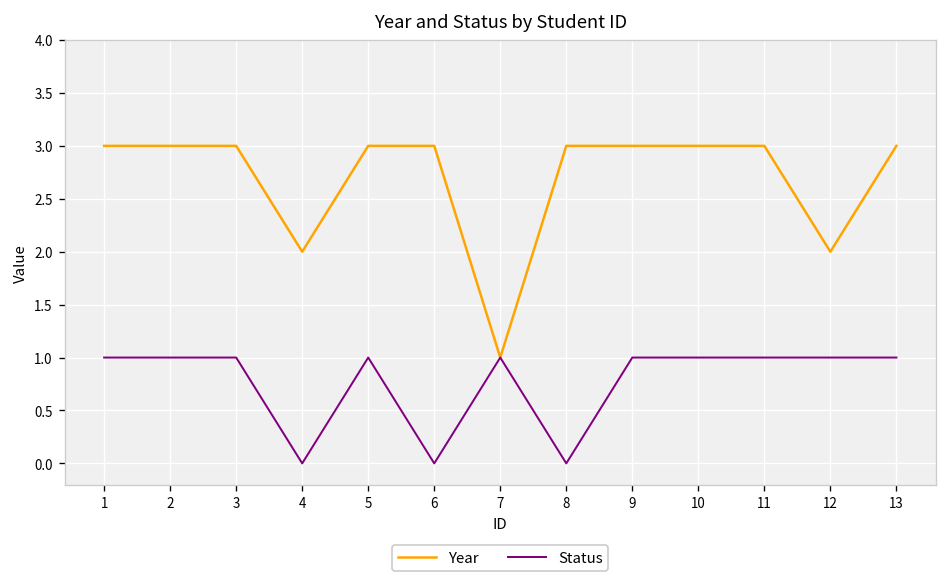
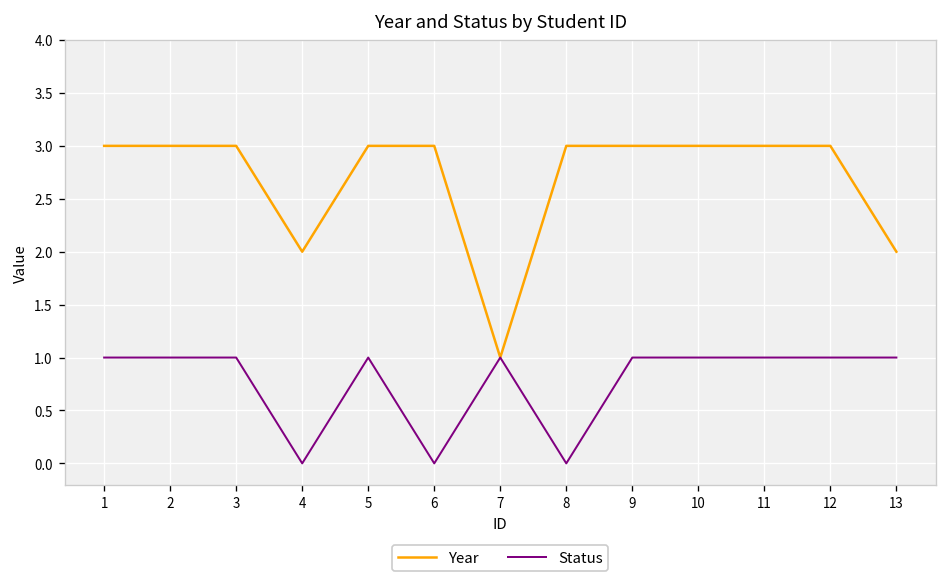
Year, 12: 2 -> 3
Year, 13: 3 -> 2
